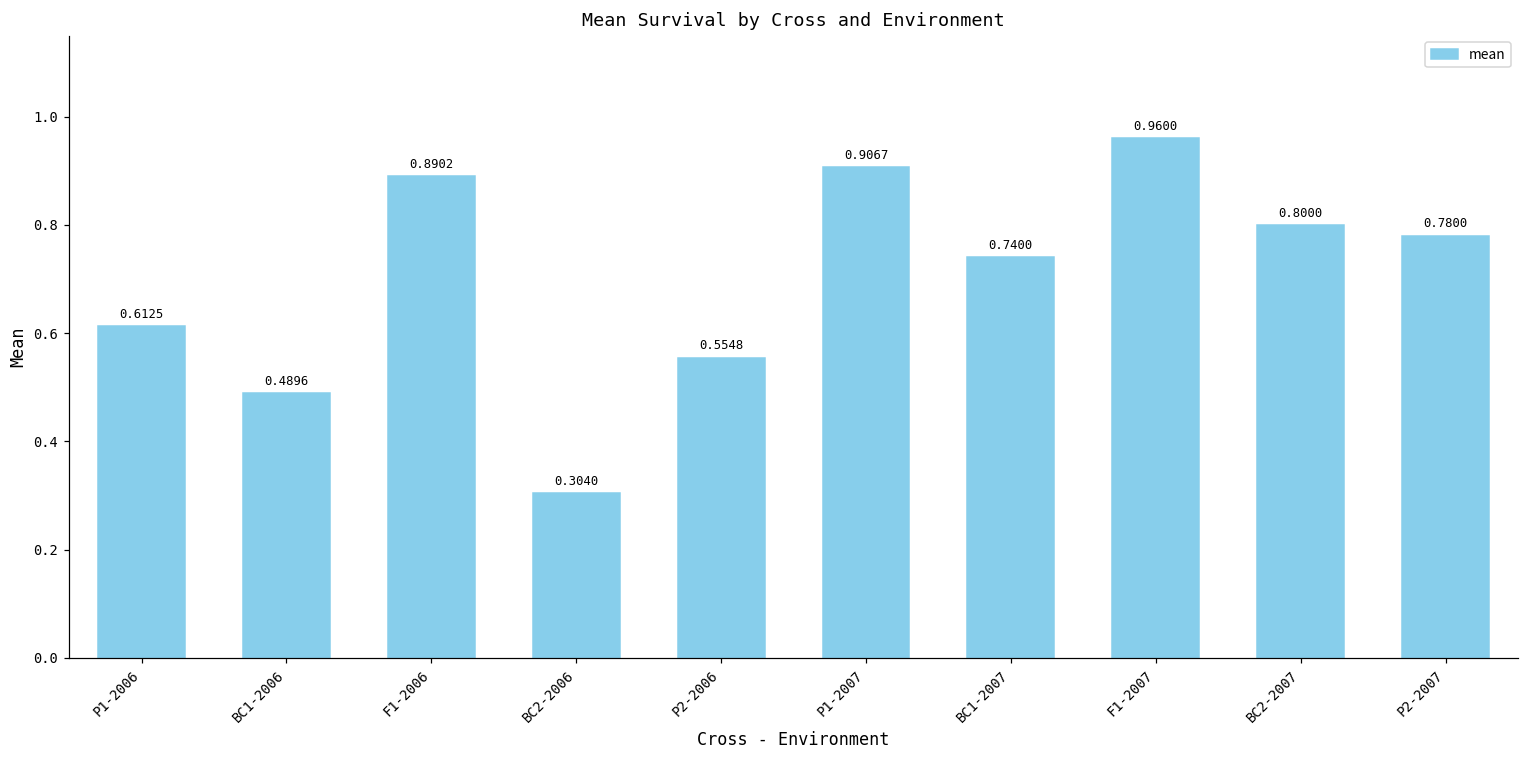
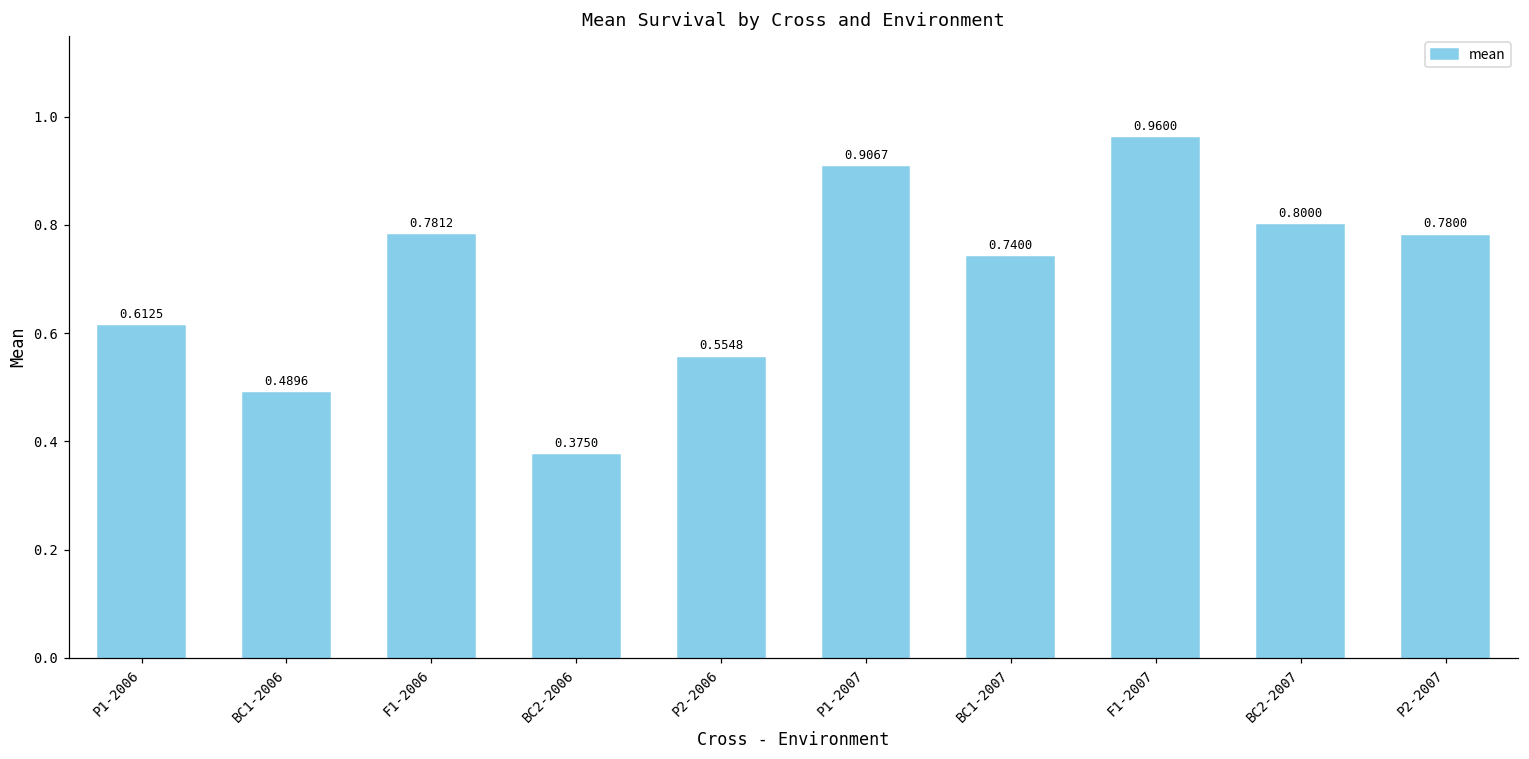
F1-2006: 0.8902 -> 0.7812
BC2-2006: 0.3040 -> 0.3750
